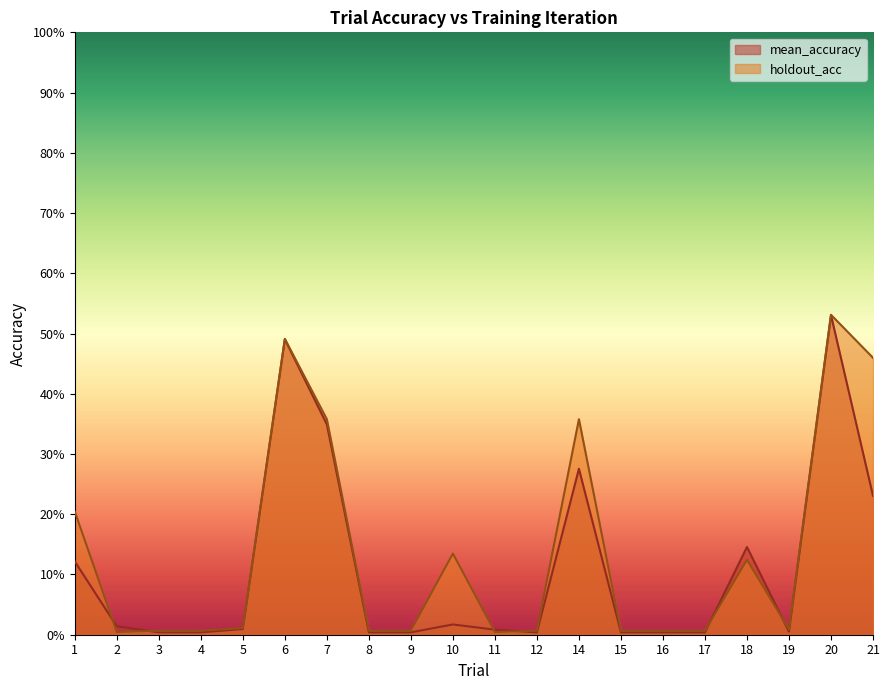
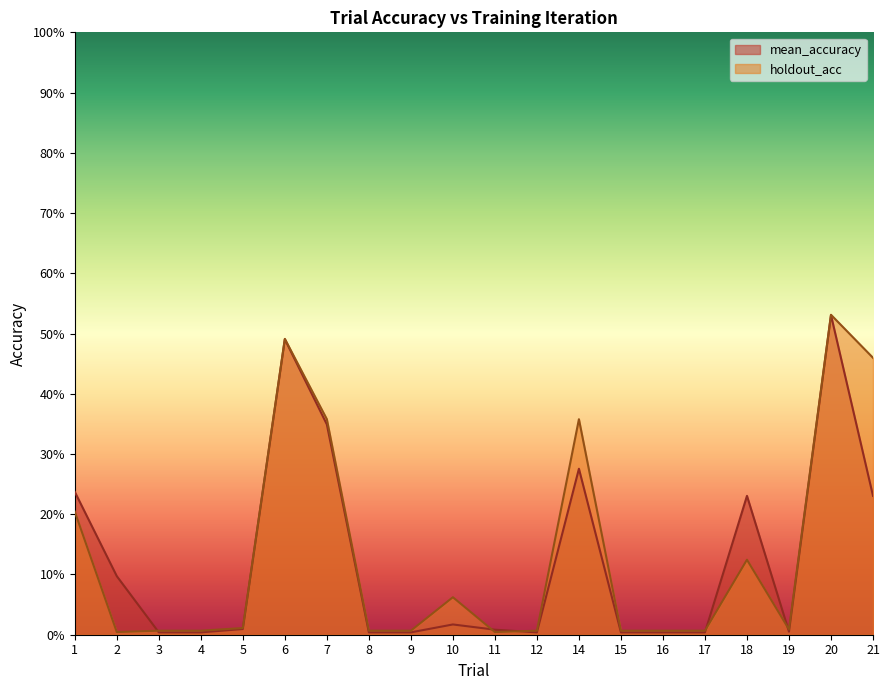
mean_accuracy, 1: 12% -> 24%
mean_accuracy, 2: 1% -> 10%
holdout_acc, 10: 13% -> 6%
mean_accuracy, 18: 15% -> 23%
